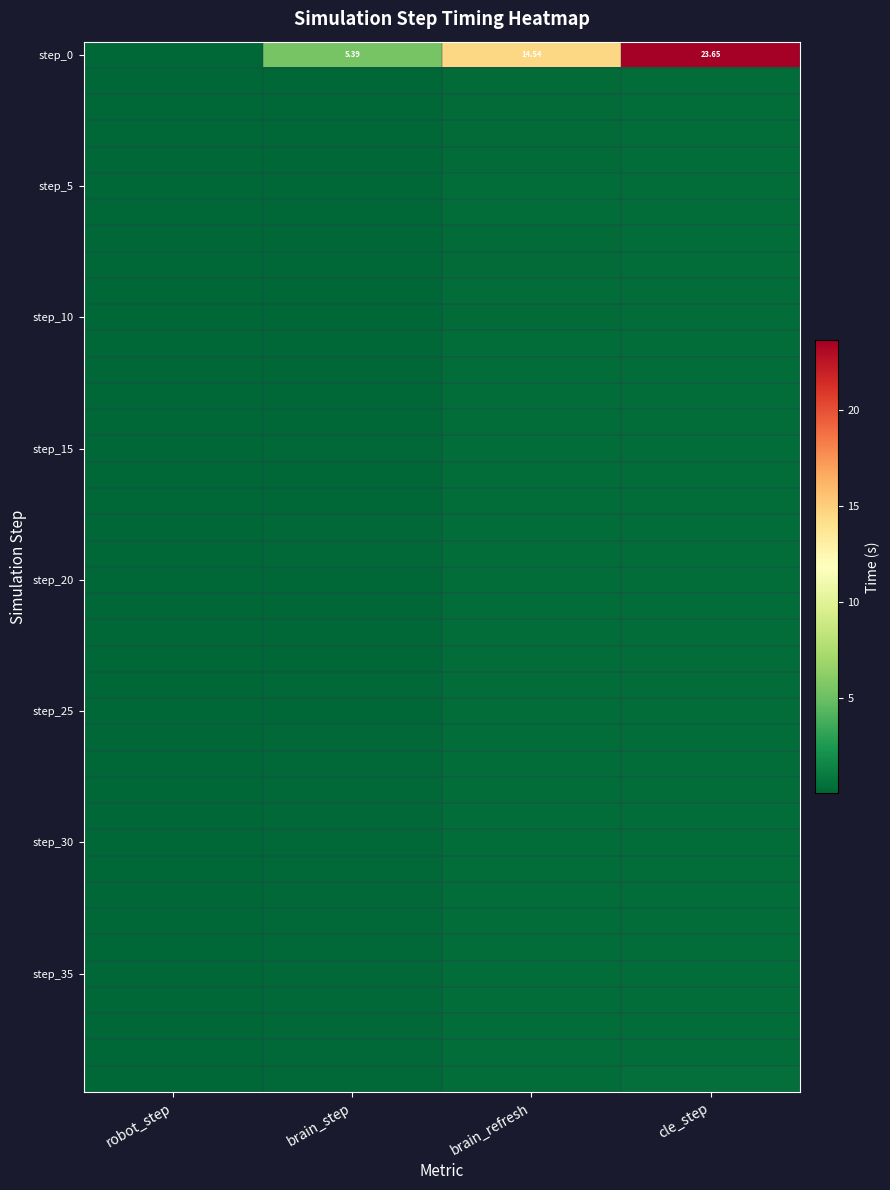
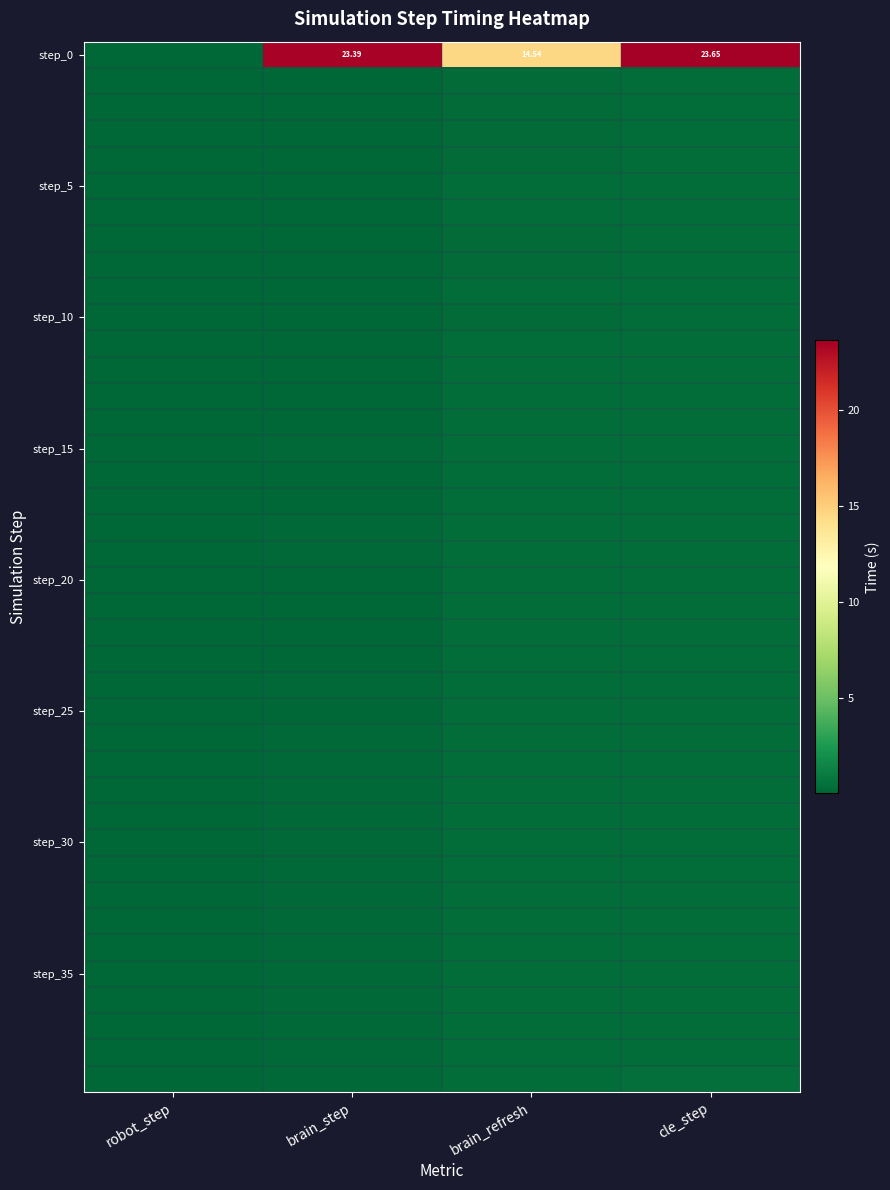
step_0, brain_step: 5.39 -> 23.39
